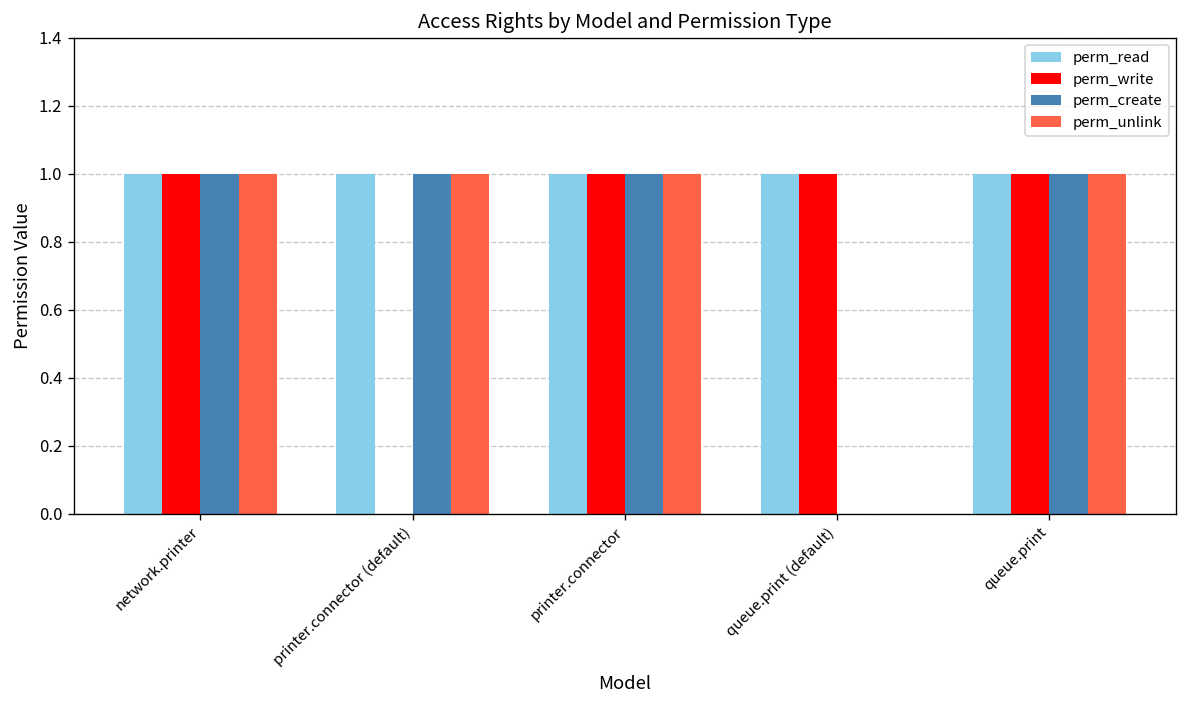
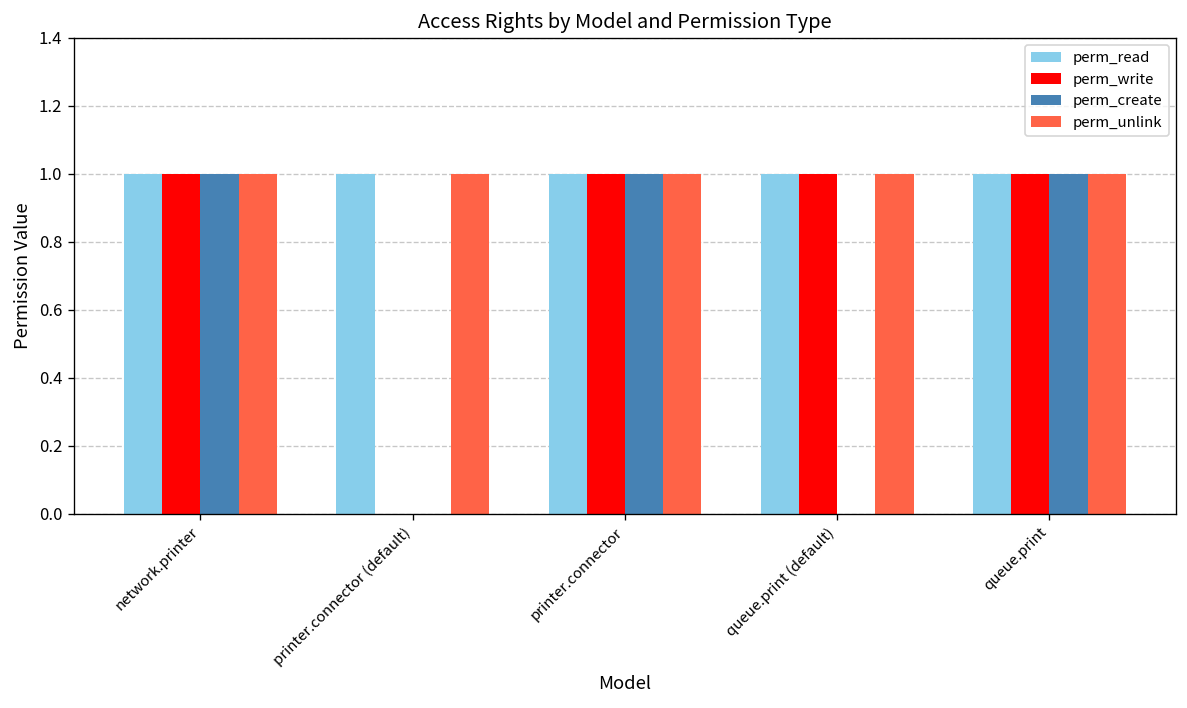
perm_create, printer.connector (default): 1 -> 0
perm_unlink, queue.print (default): 0 -> 1
